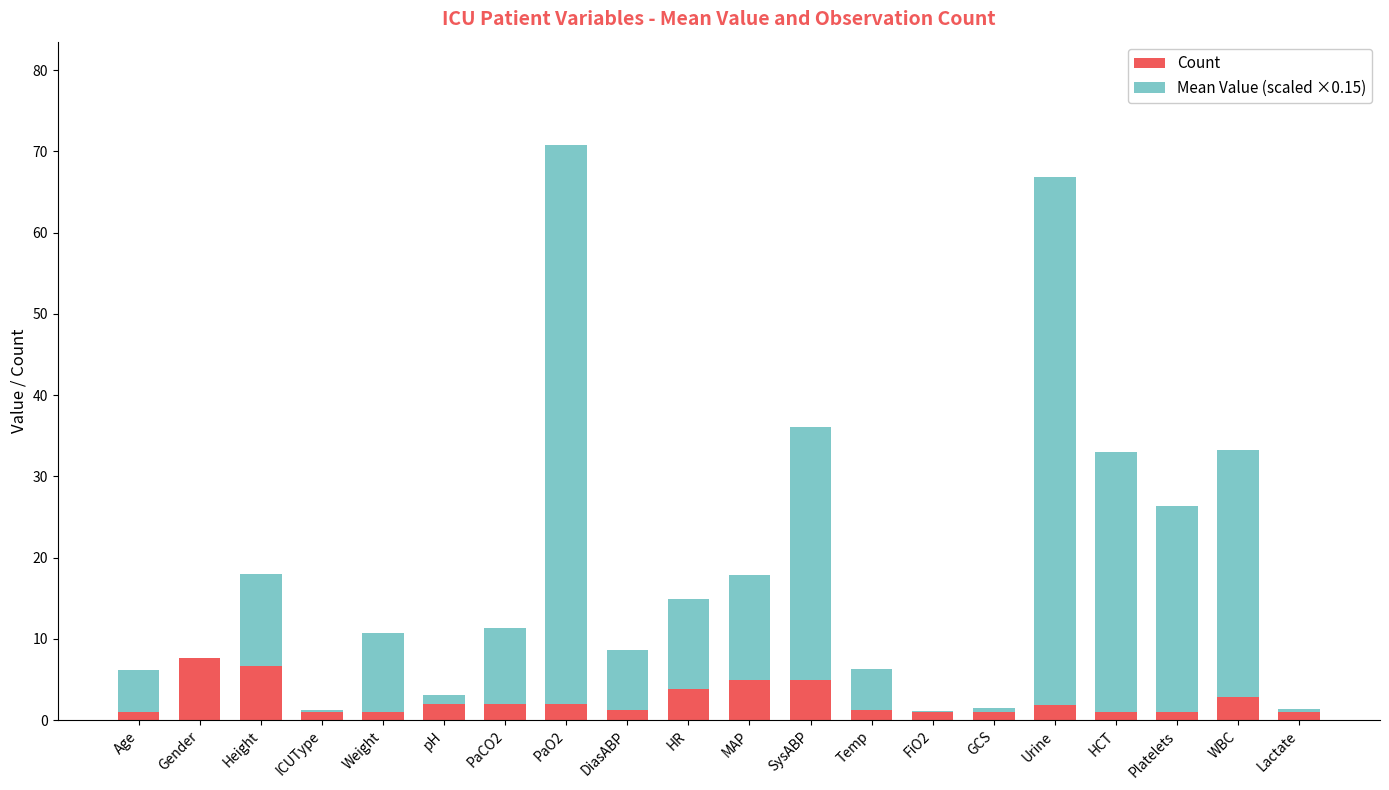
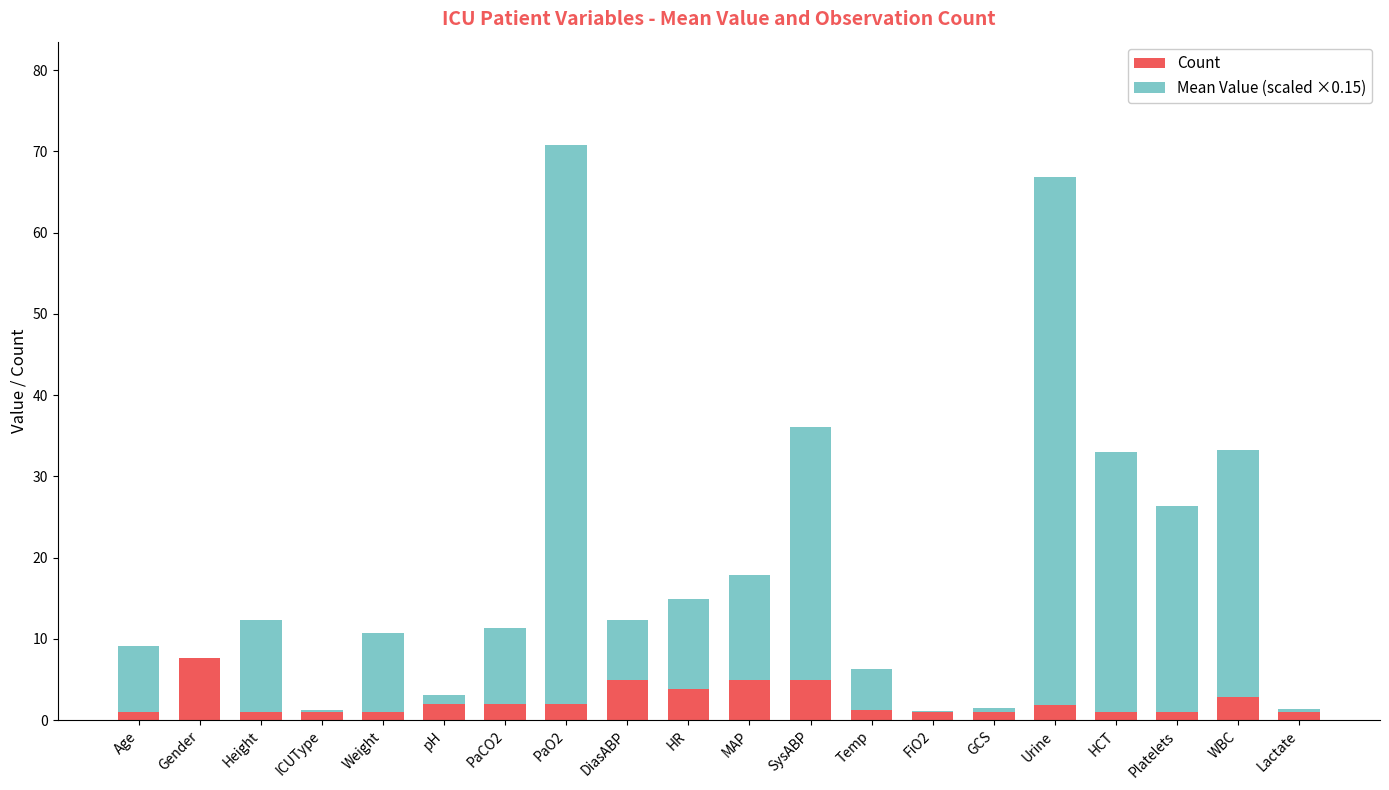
Mean Value (scaled ×0.15), Age: 5 -> 8
Count, Height: 7 -> 1
Count, DiasABP: 1 -> 5
